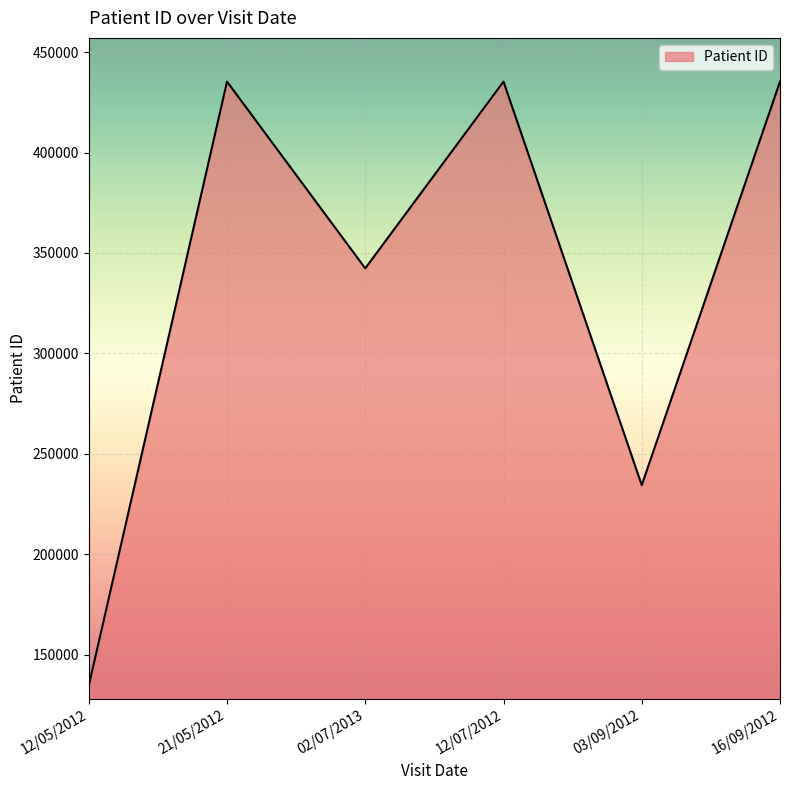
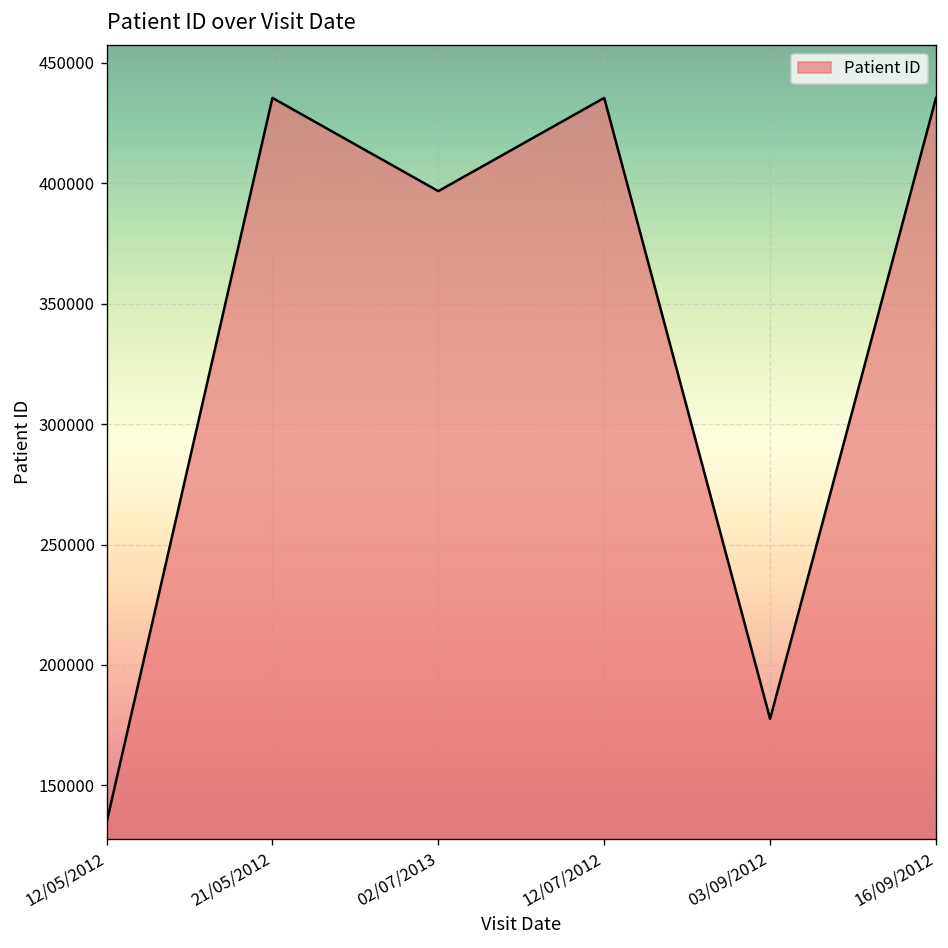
02/07/2013: 342000 -> 397000
03/09/2012: 234000 -> 178000
